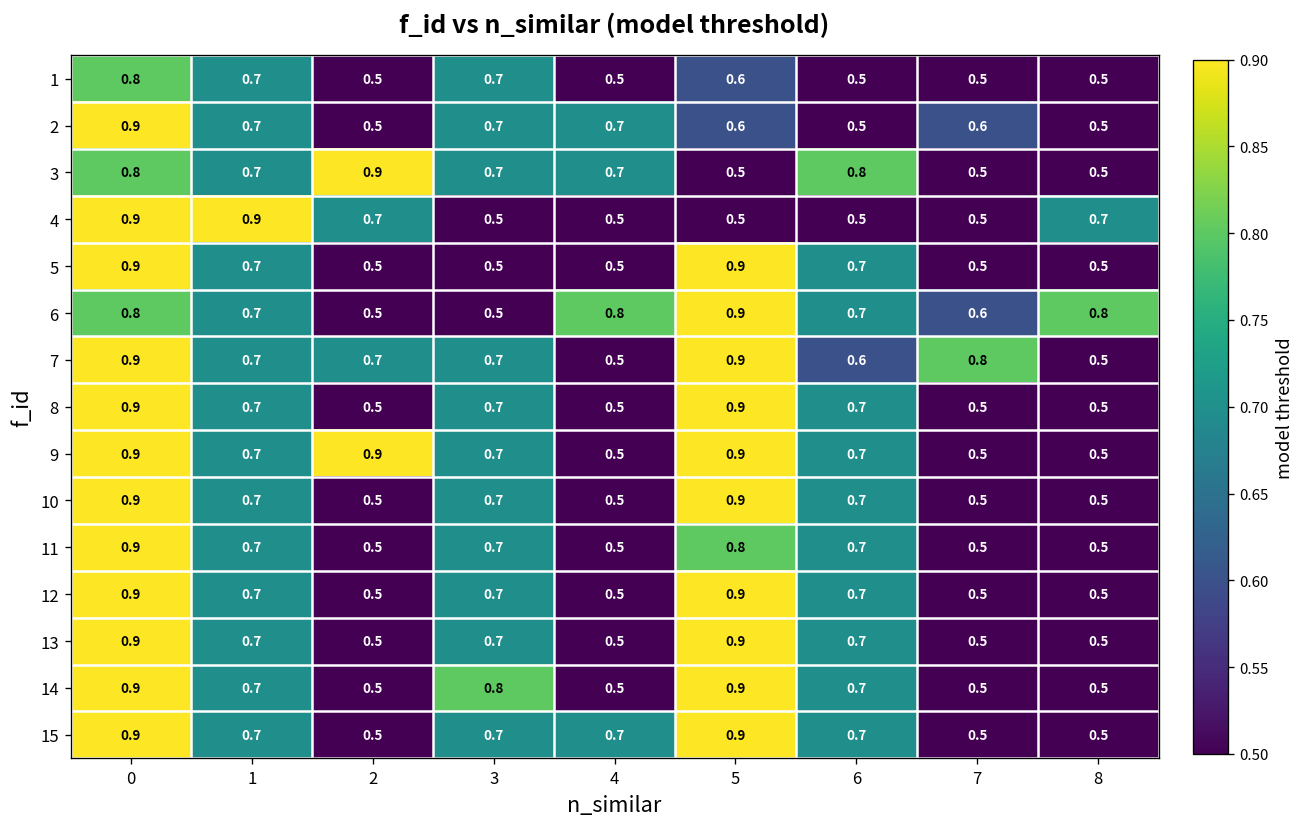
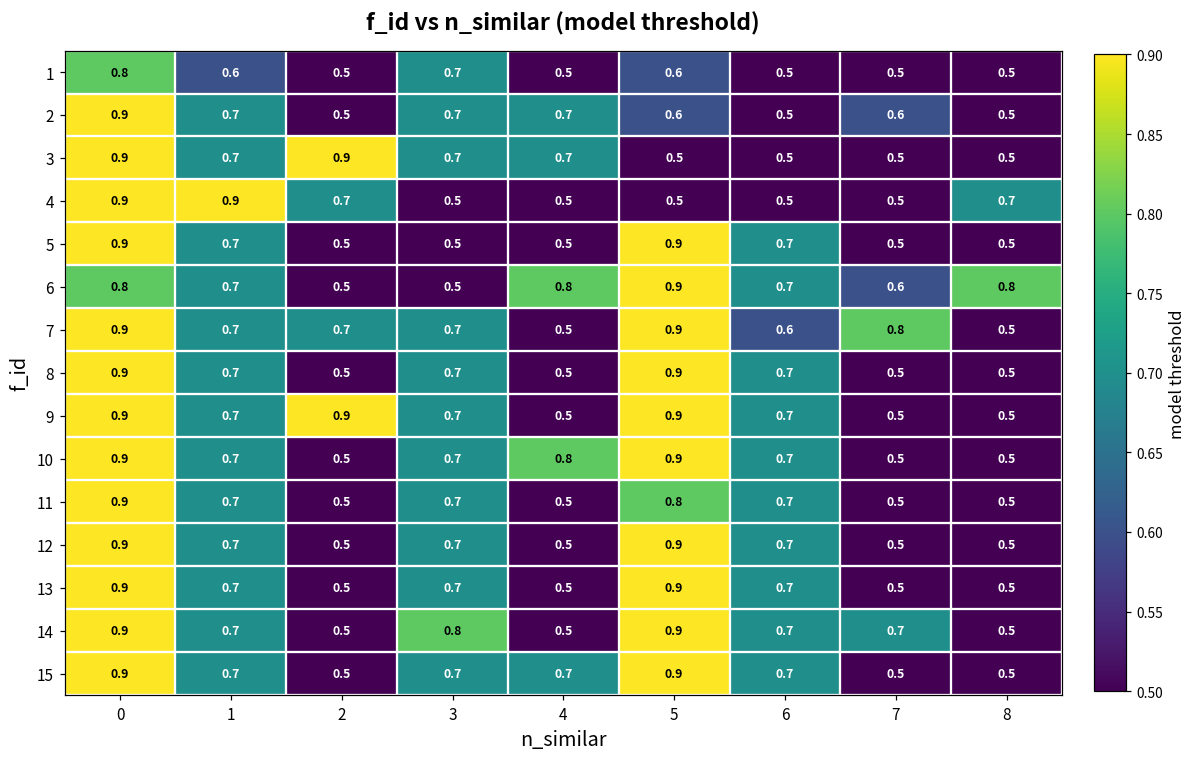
1, 1: 0.7 -> 0.6
3, 0: 0.8 -> 0.9
3, 6: 0.8 -> 0.5
10, 4: 0.5 -> 0.8
14, 7: 0.5 -> 0.7
